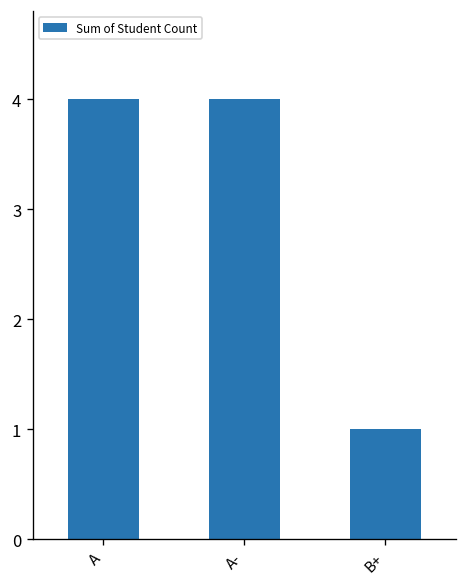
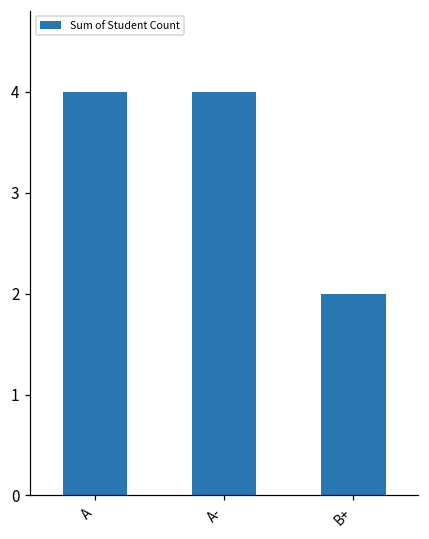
B+: 1 -> 2
